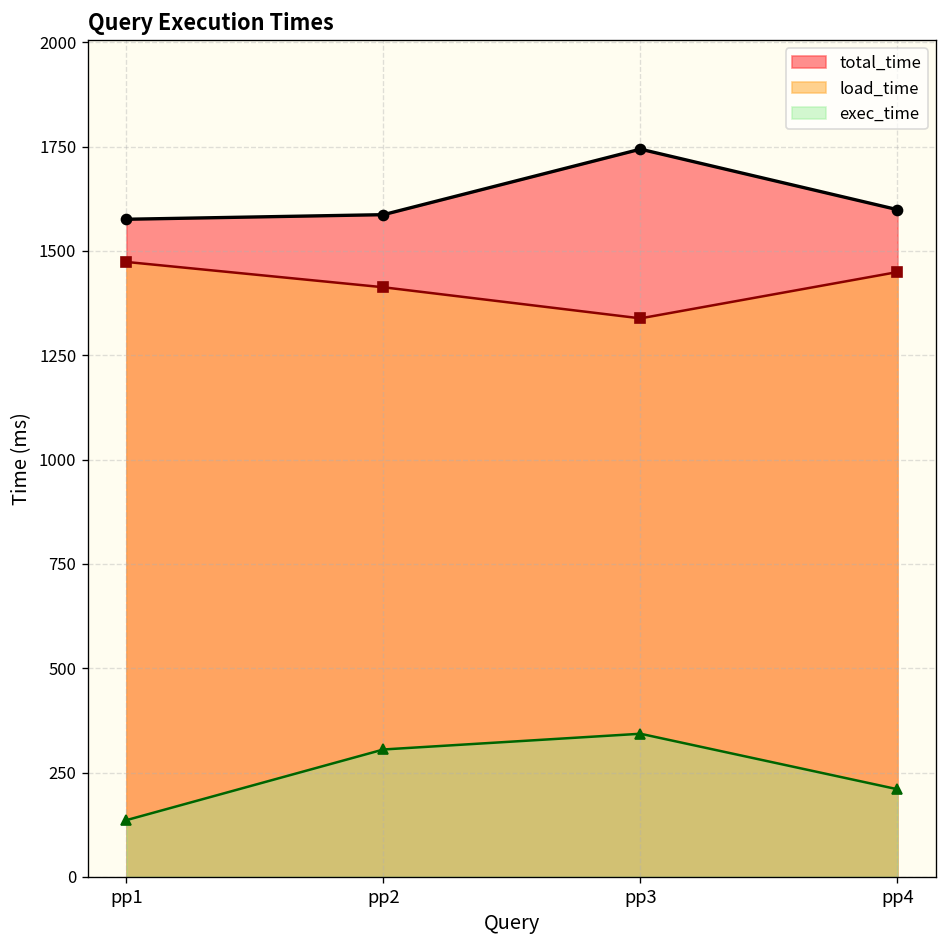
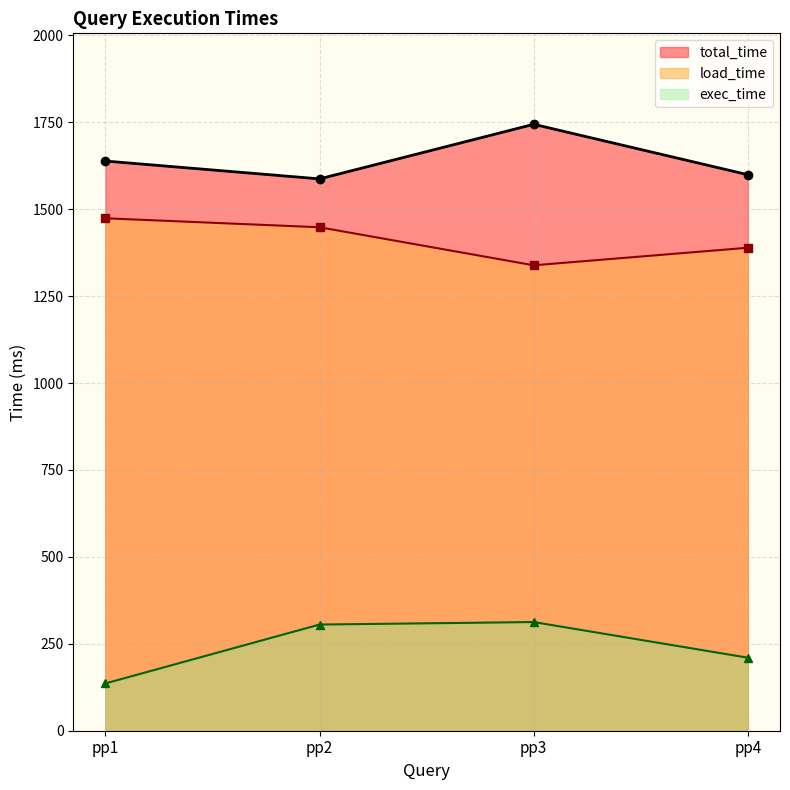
total_time, pp1: 1580 -> 1640
load_time, pp2: 1410 -> 1450
exec_time, pp3: 340 -> 310
load_time, pp4: 1450 -> 1390
